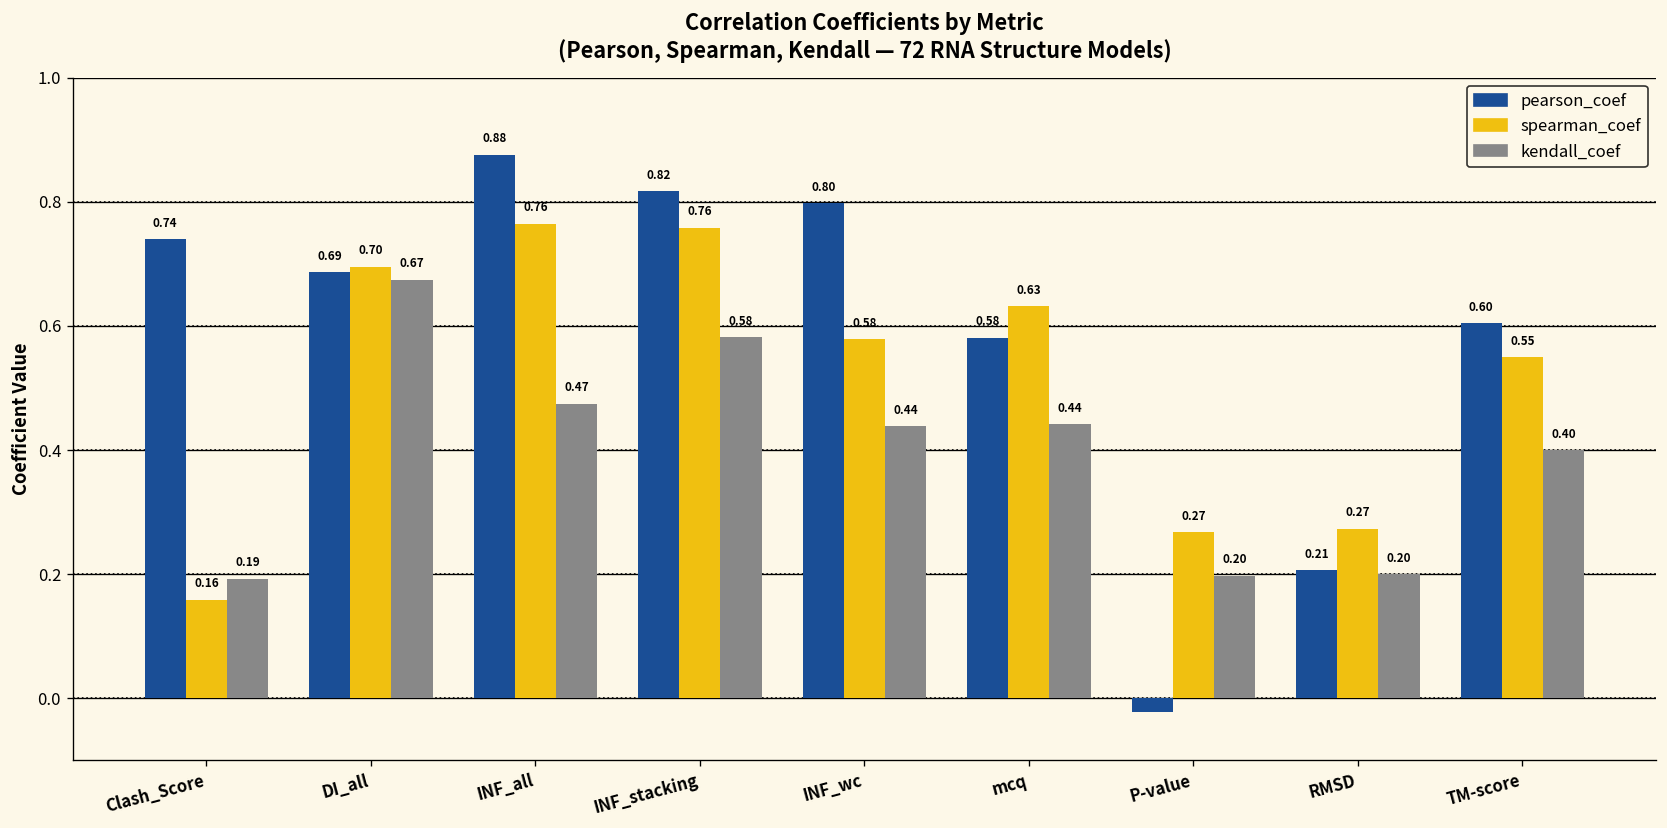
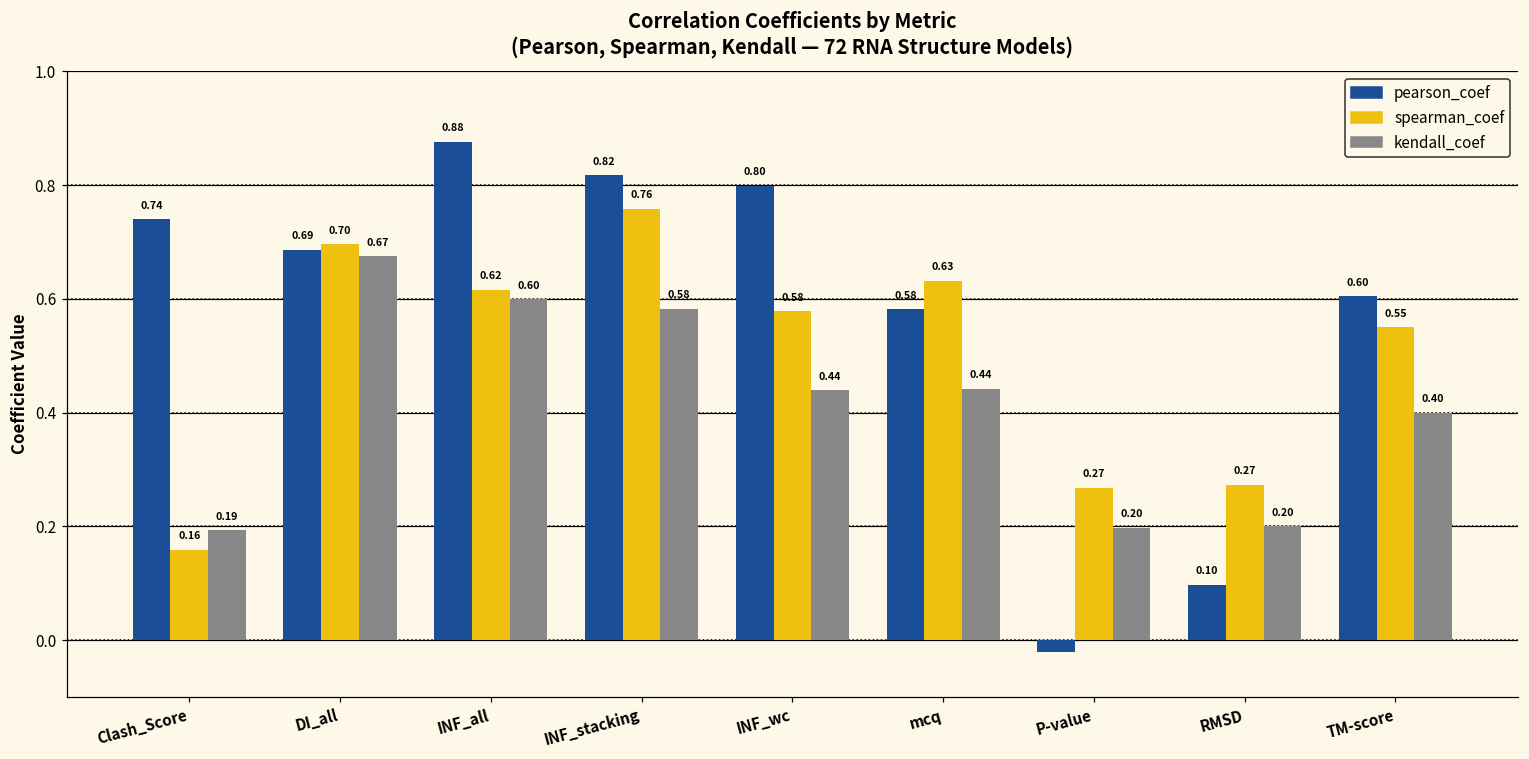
spearman_coef, INF_all: 0.76 -> 0.62
kendall_coef, INF_all: 0.47 -> 0.60
pearson_coef, RMSD: 0.21 -> 0.10
